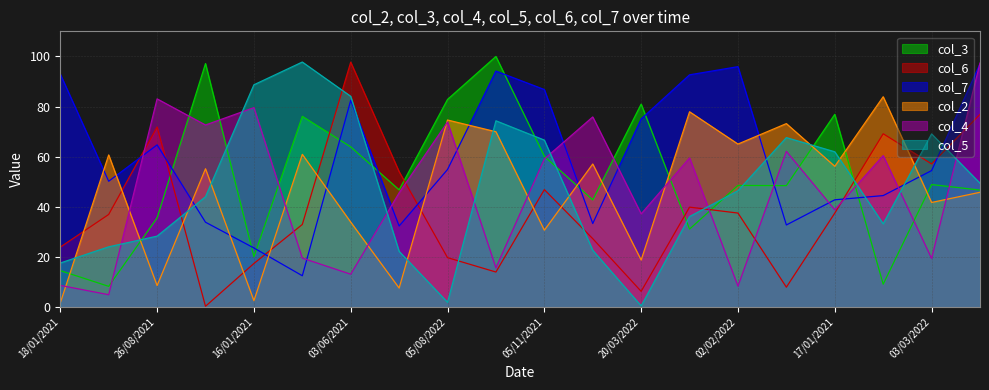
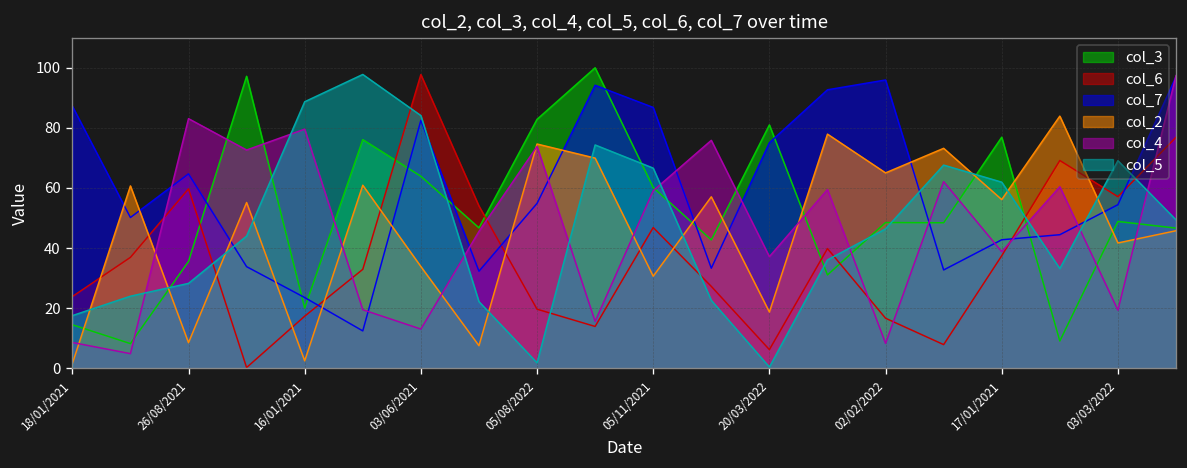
col_7, 18/01/2021: 93 -> 87
col_6, 26/08/2021: 72 -> 60
col_6, 02/02/2022: 38 -> 17
